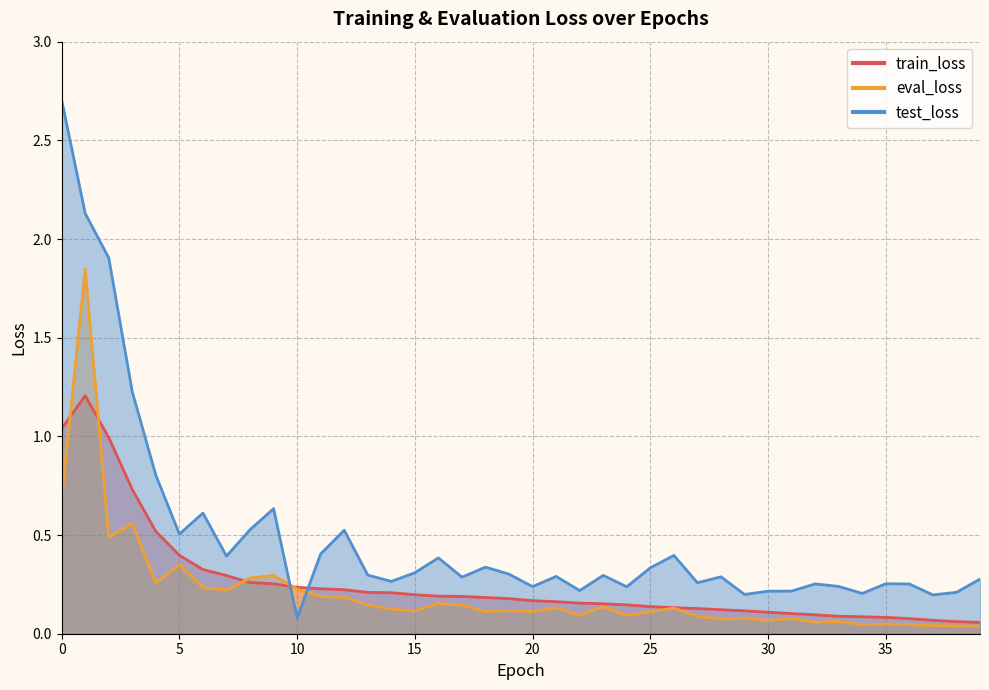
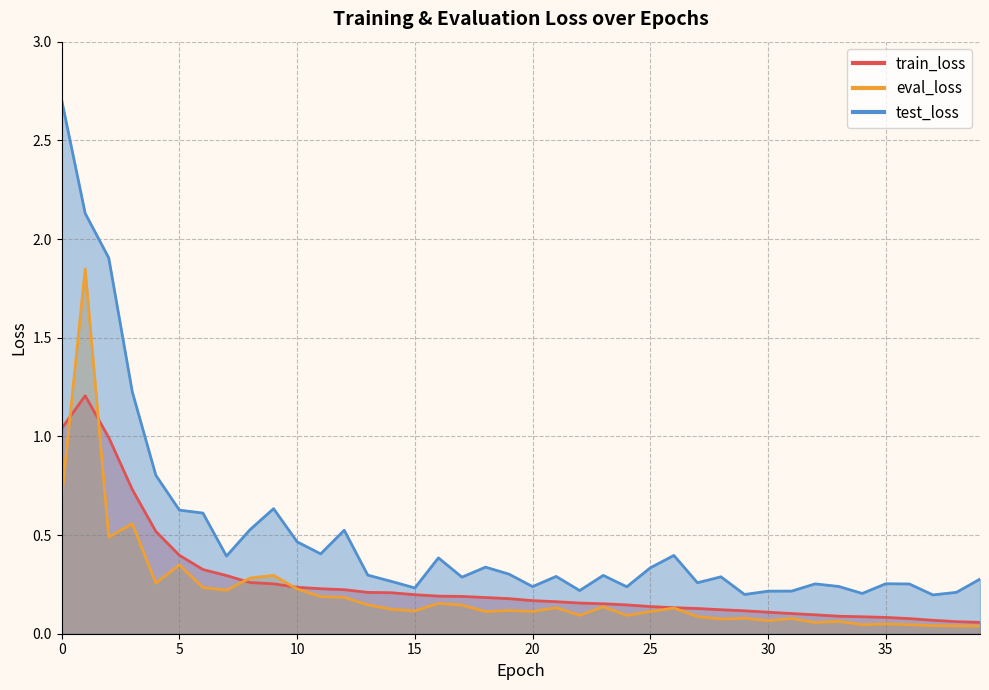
test_loss, 5: 0.50 -> 0.63
test_loss, 10: 0.08 -> 0.47
test_loss, 15: 0.31 -> 0.23
